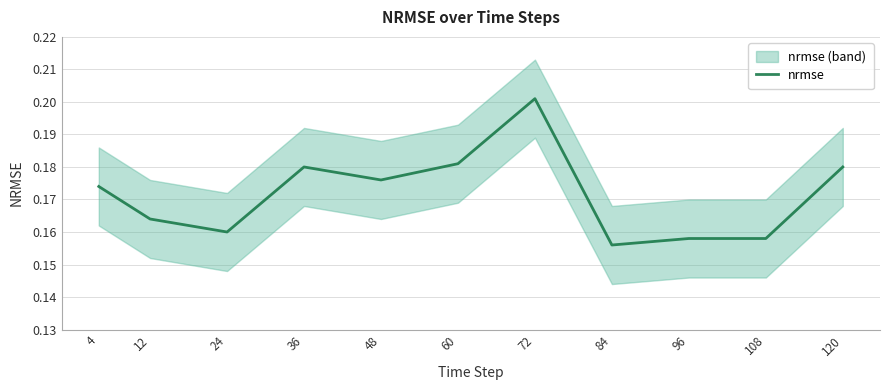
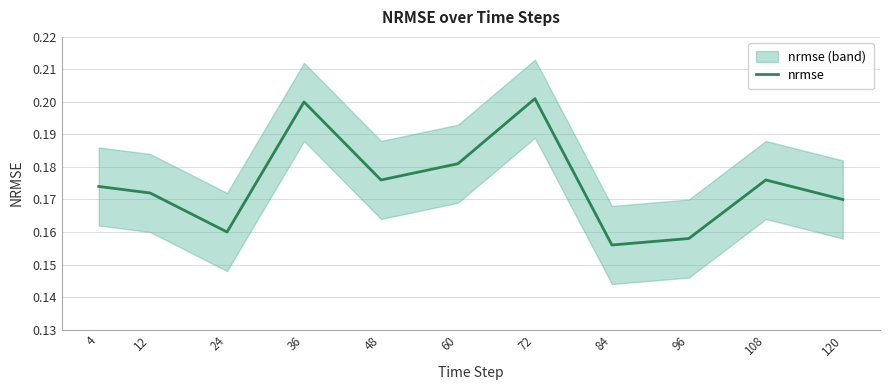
nrmse, 12: 0.164 -> 0.172
nrmse, 36: 0.18 -> 0.20
nrmse, 108: 0.158 -> 0.176
nrmse, 120: 0.18 -> 0.17
